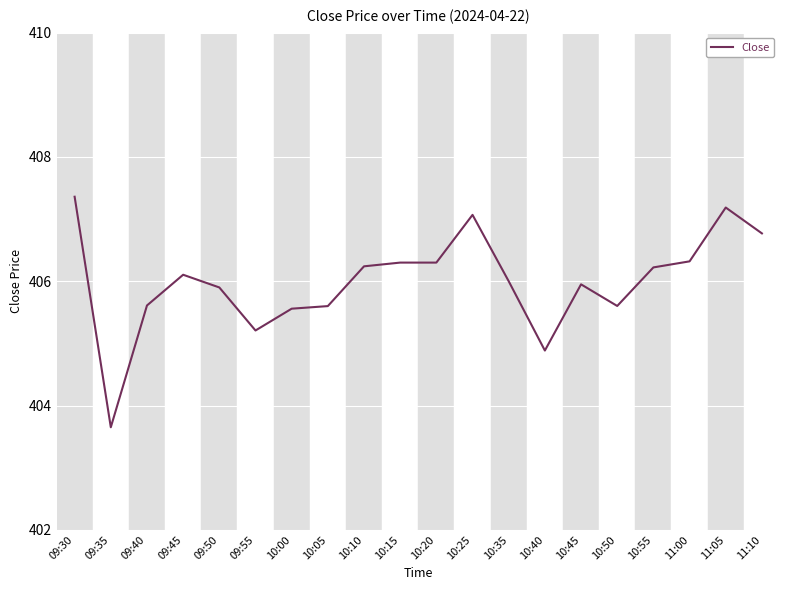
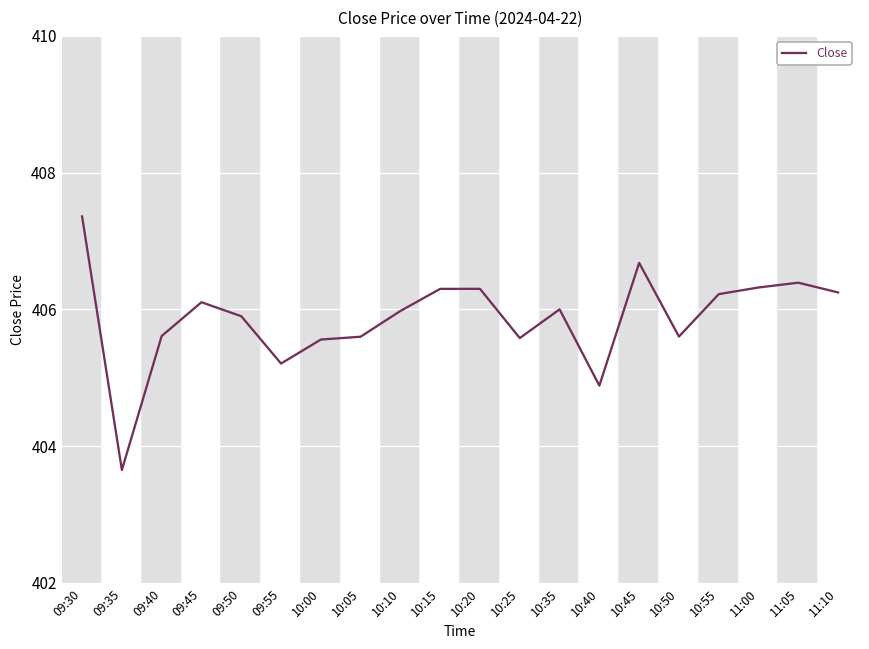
10:10: 406.2 -> 406.0
10:25: 407.1 -> 405.6
10:45: 406.0 -> 406.7
11:05: 407.2 -> 406.4
11:10: 406.8 -> 406.2
